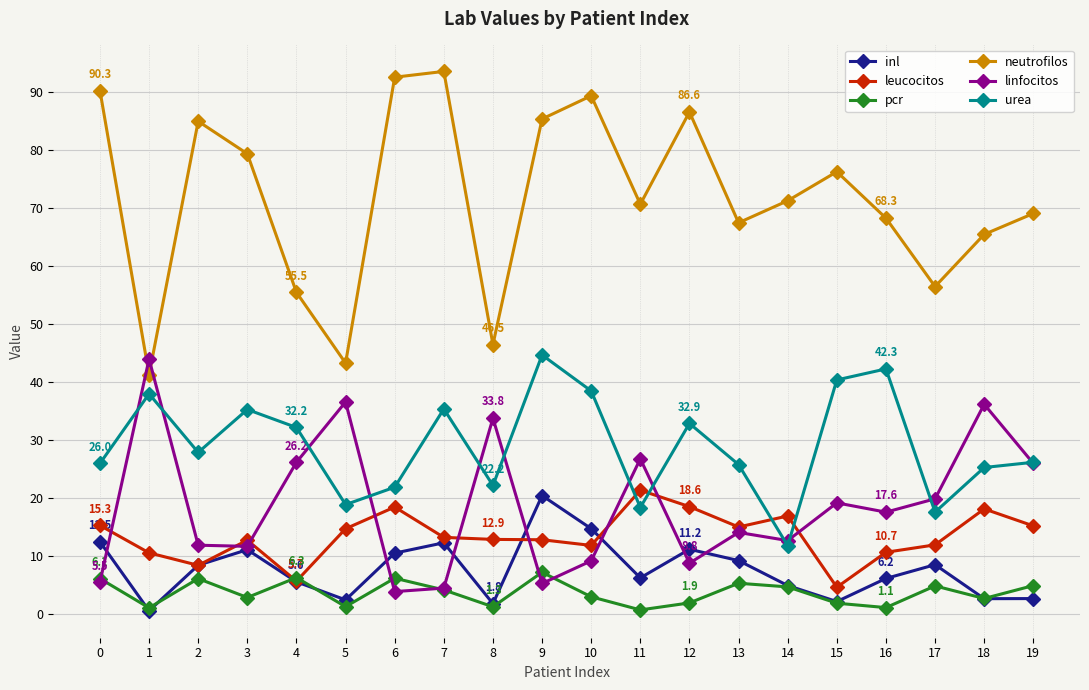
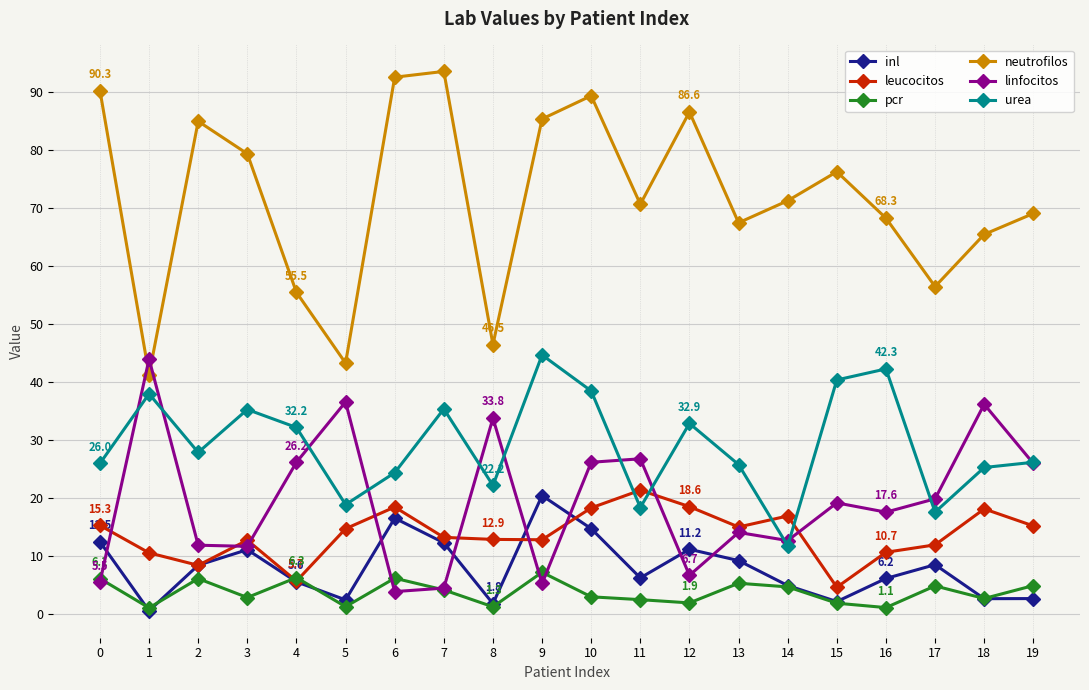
inl, 6: 11 -> 17
urea, 6: 22 -> 24
leucocitos, 10: 12 -> 18
linfocitos, 10: 9 -> 26
pcr, 11: 1 -> 3
linfocitos, 12: 8.8 -> 6.7
